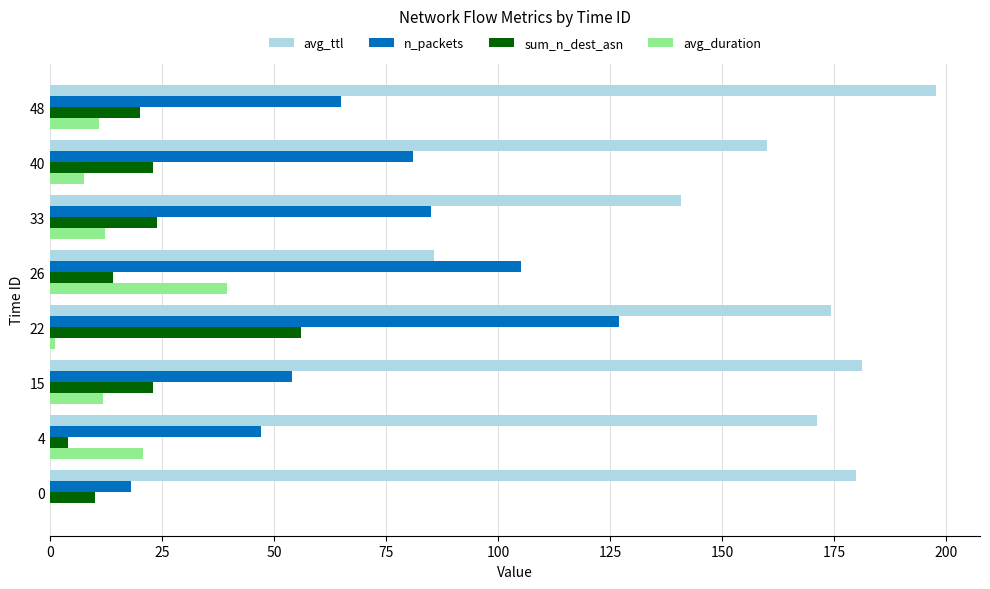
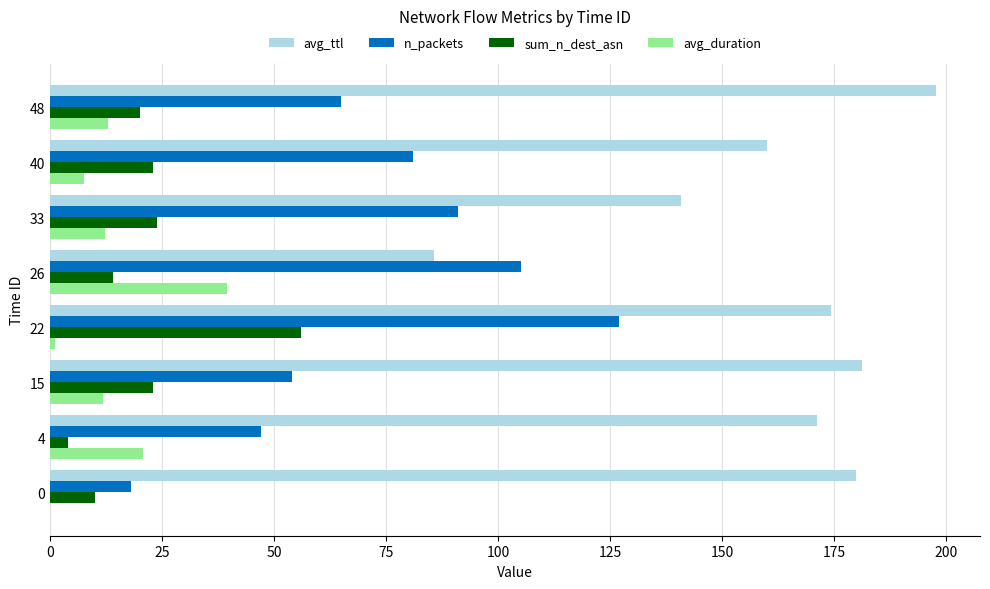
avg_duration, 48: 11 -> 13
n_packets, 33: 85 -> 91
